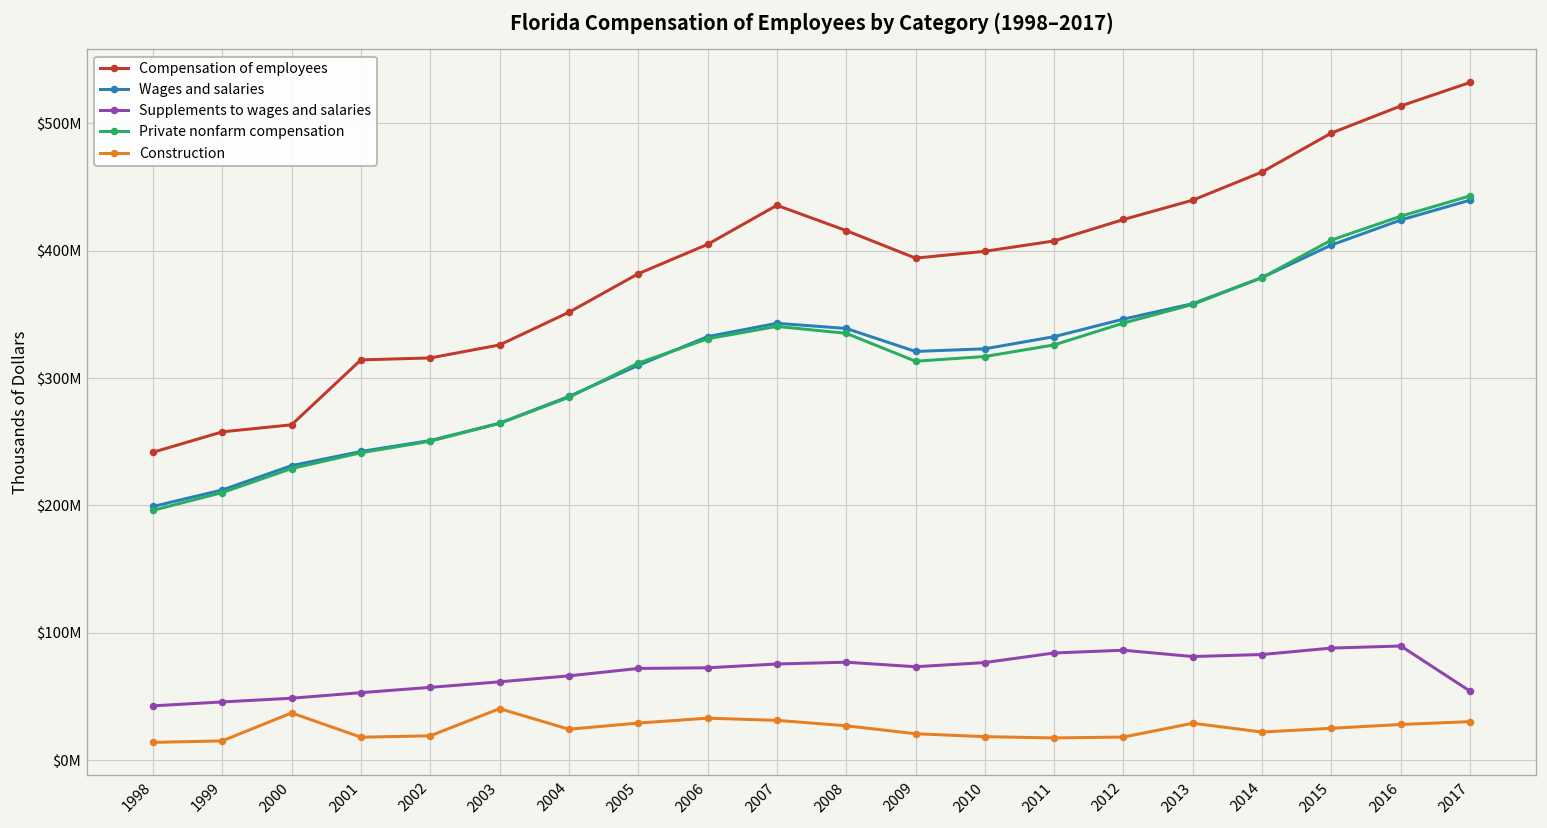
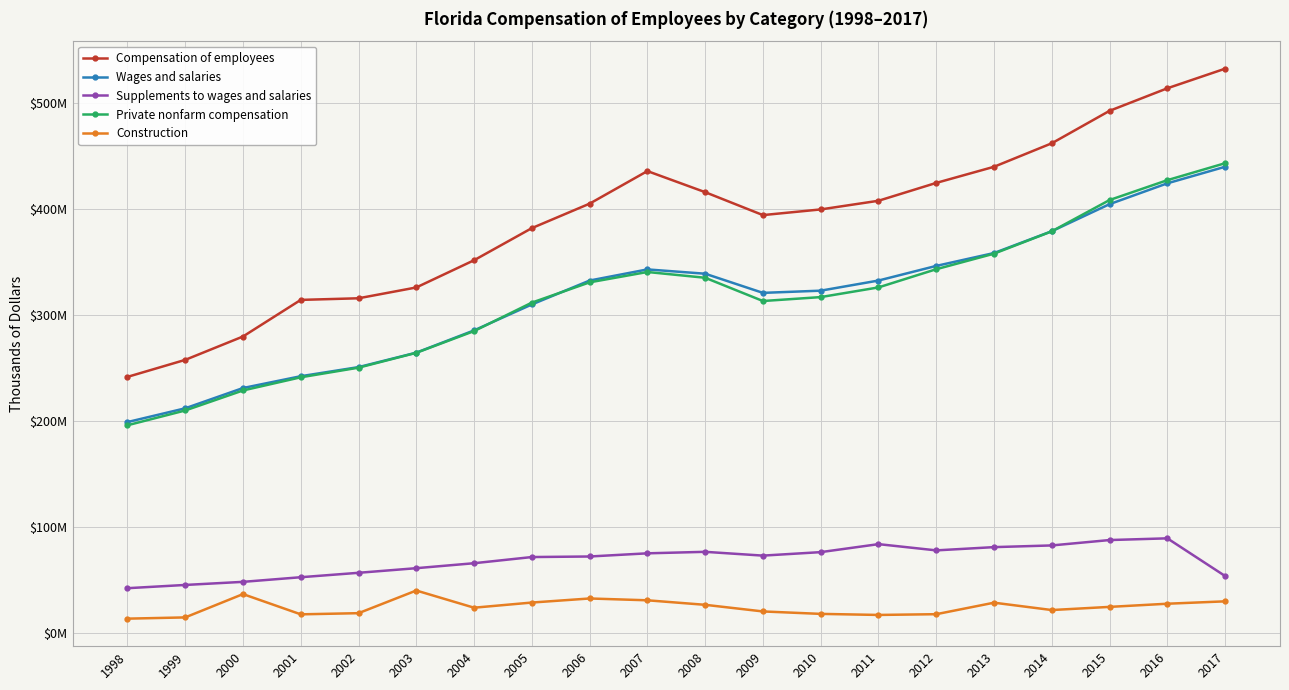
Compensation of employees, 2000: $263000000 -> $280000000
Supplements to wages and salaries, 2012: $86000000 -> $78000000
